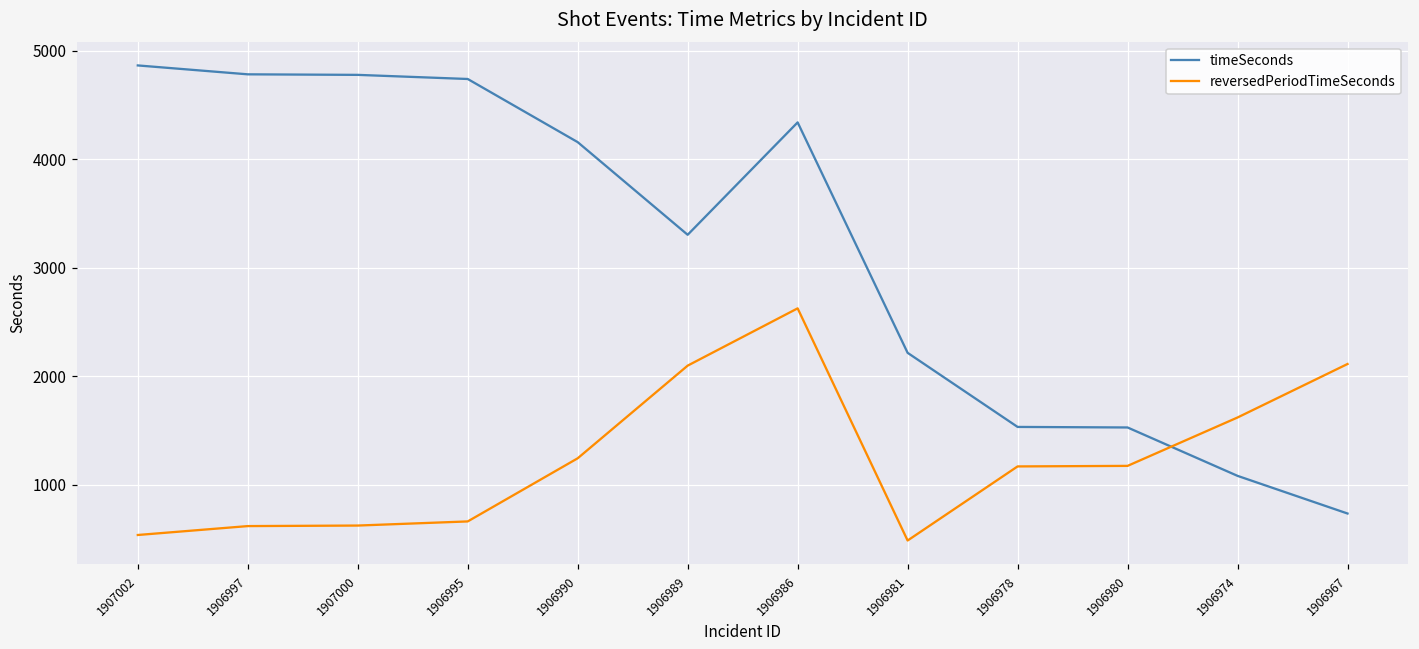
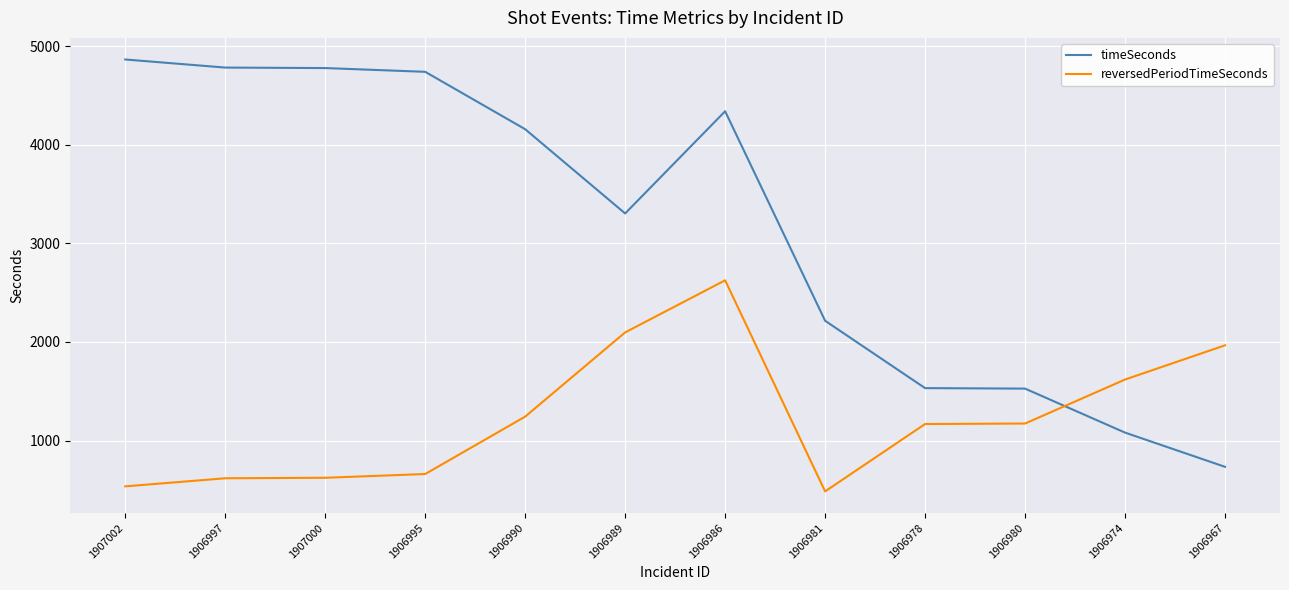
reversedPeriodTimeSeconds, 1906967: 2100 -> 2000
